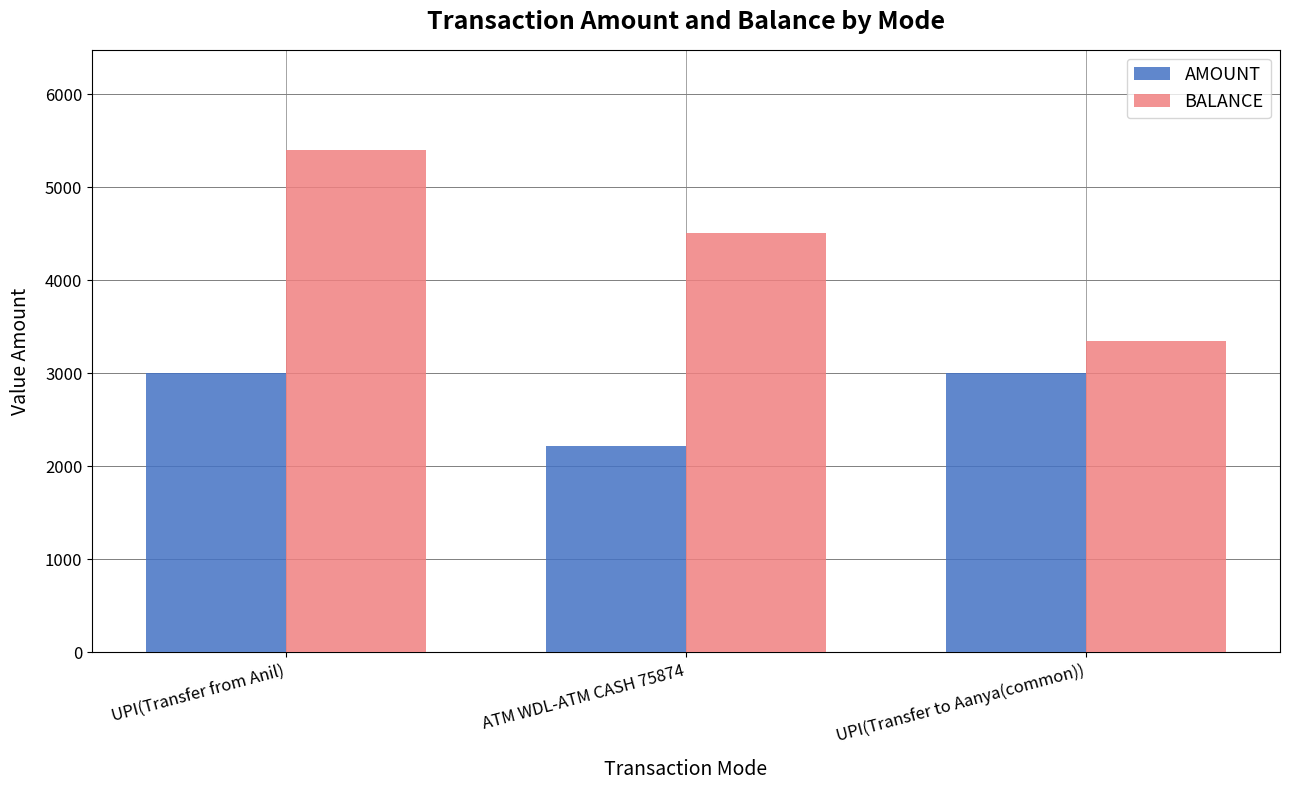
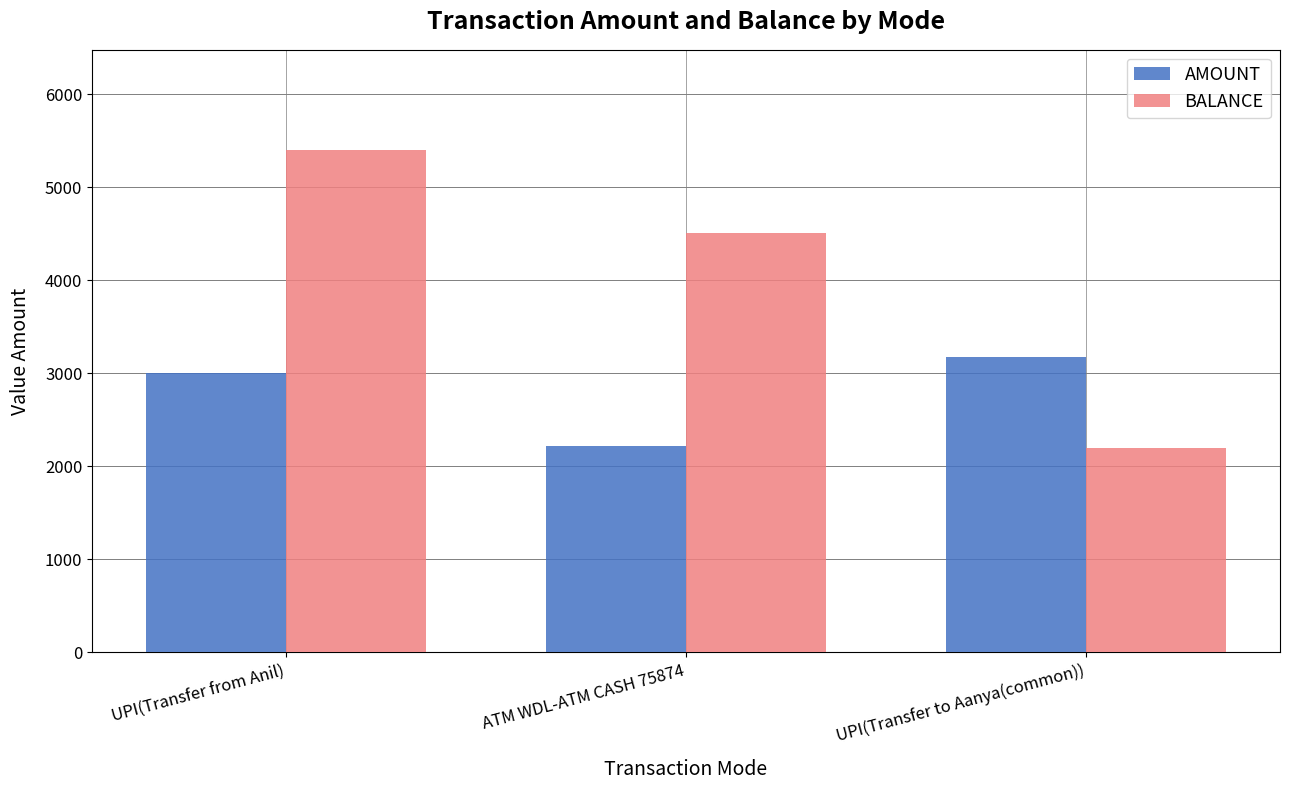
AMOUNT, UPI(Transfer to Aanya(common)): 3000 -> 3200
BALANCE, UPI(Transfer to Aanya(common)): 3300 -> 2200
